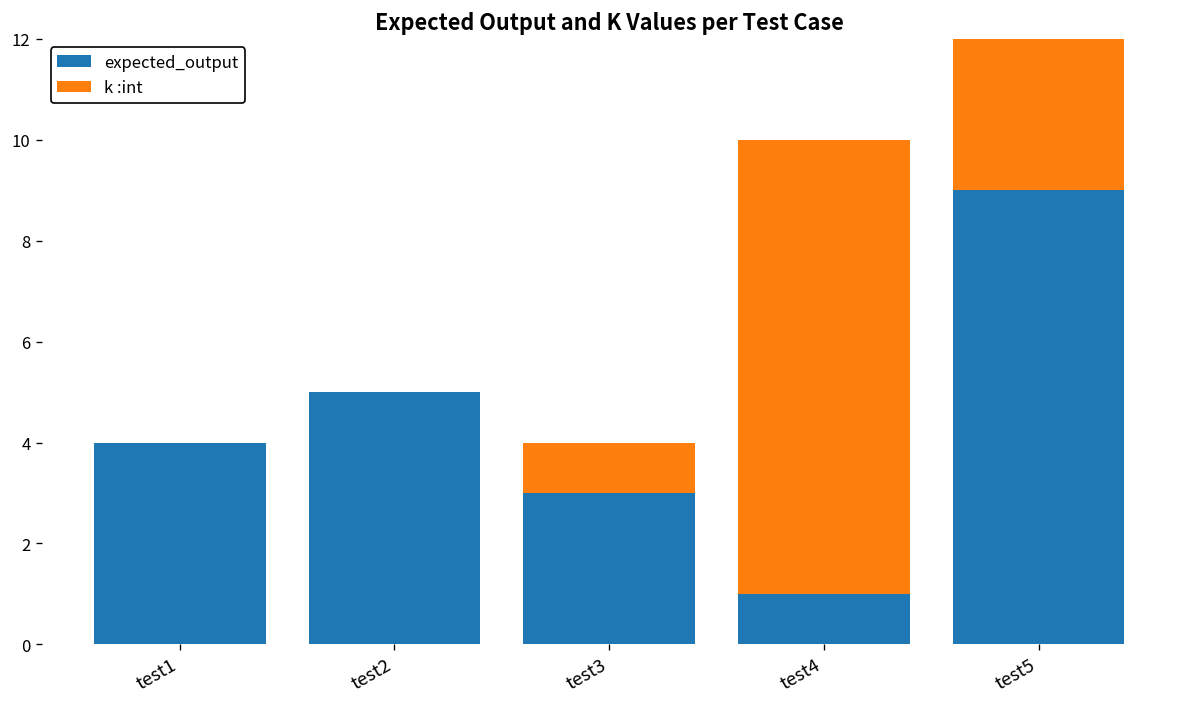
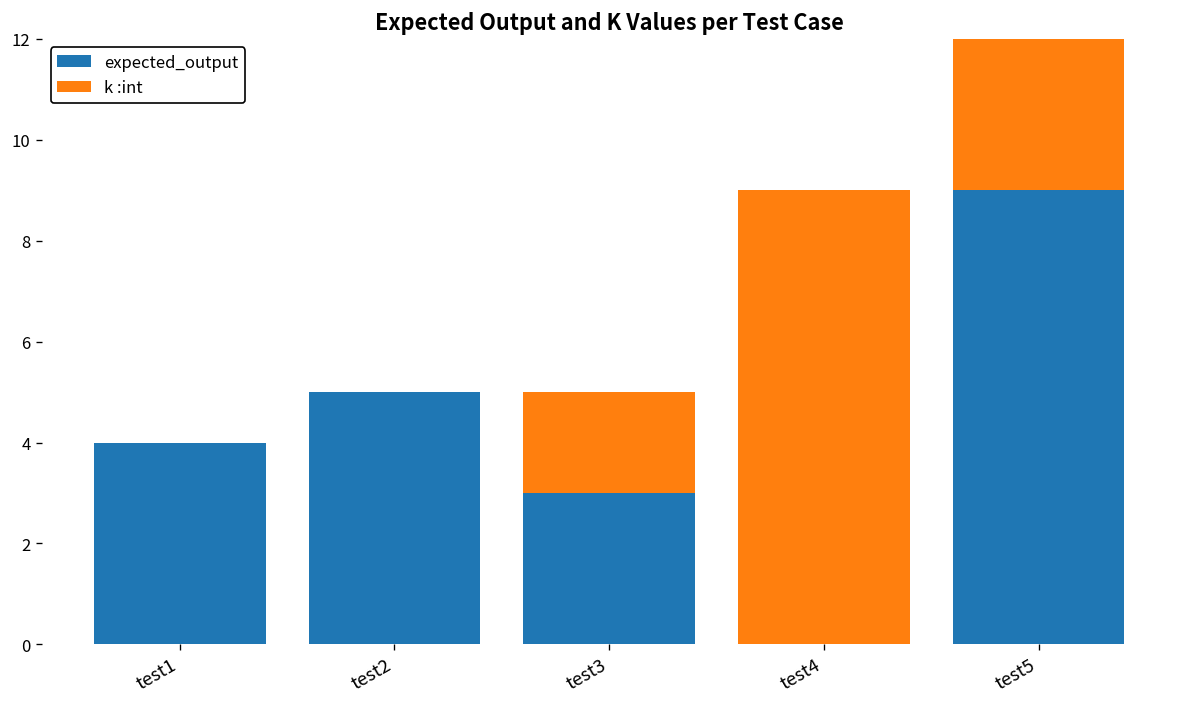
k :int, test3: 1 -> 2
expected_output, test4: 1 -> 0
